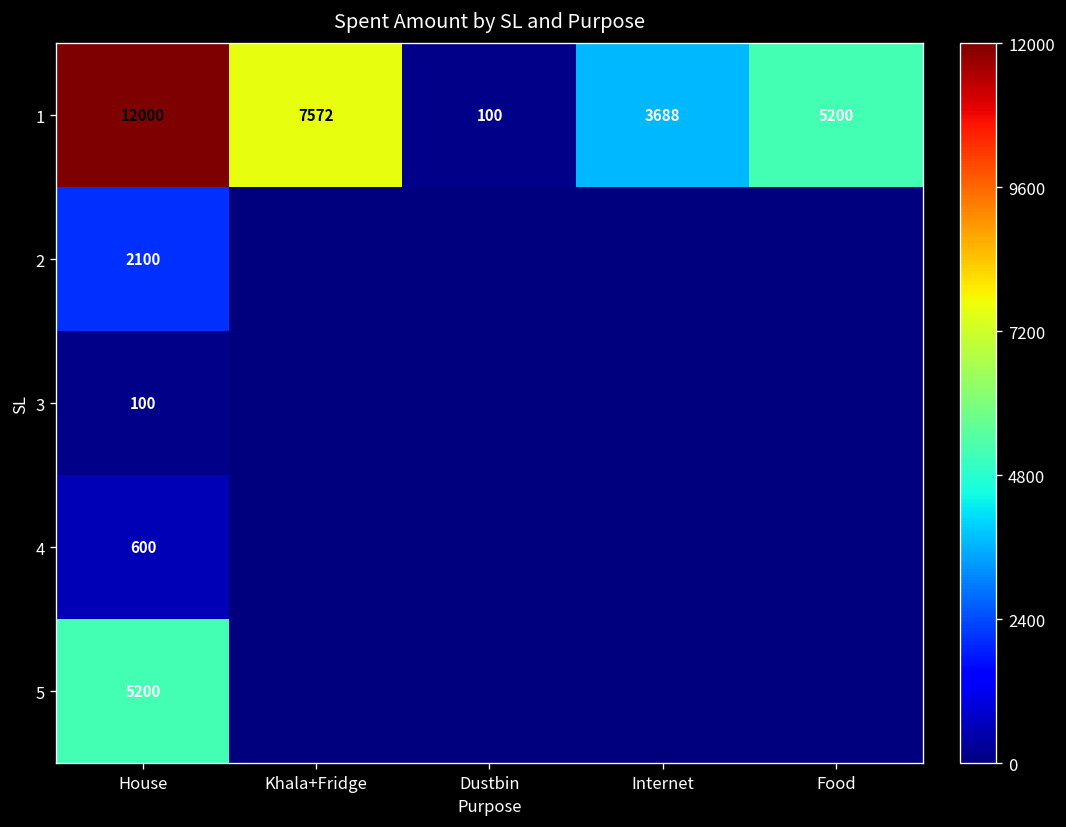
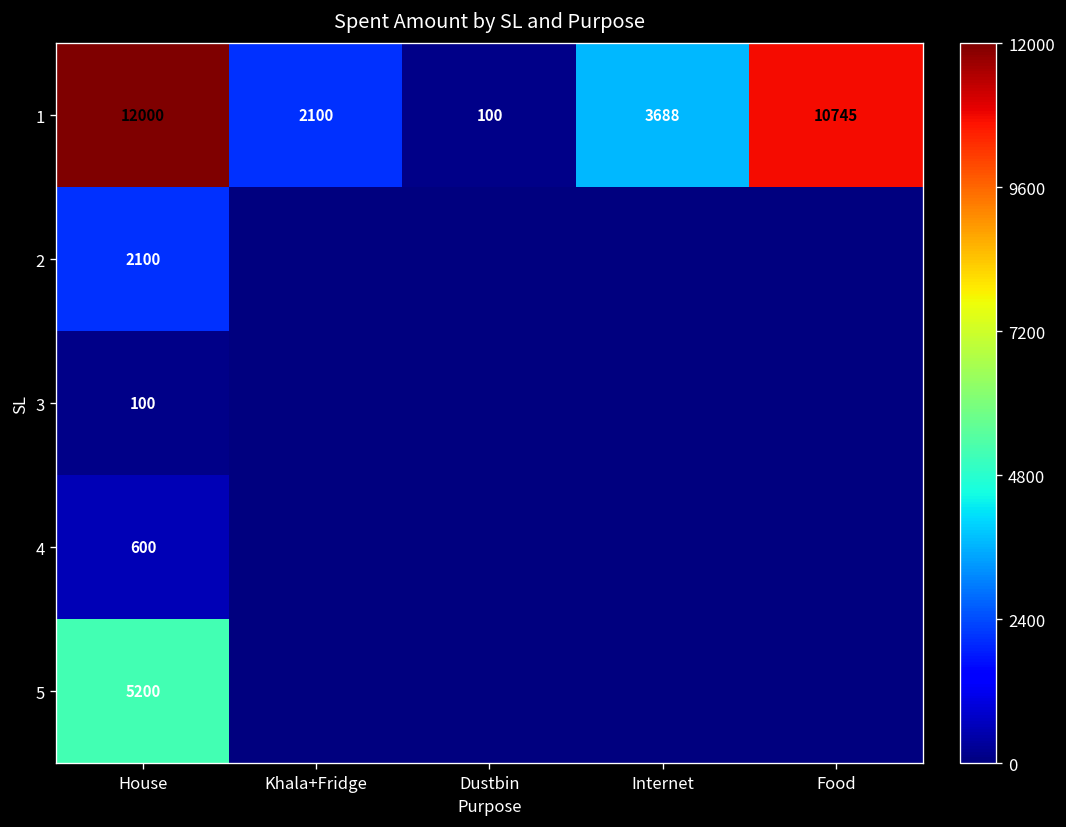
1, Khala+Fridge: 7572 -> 2100
1, Food: 5200 -> 10745
